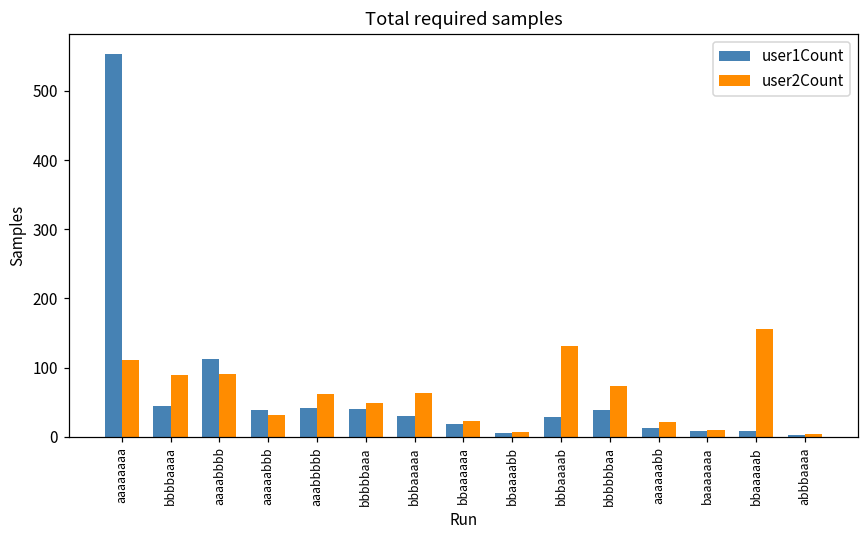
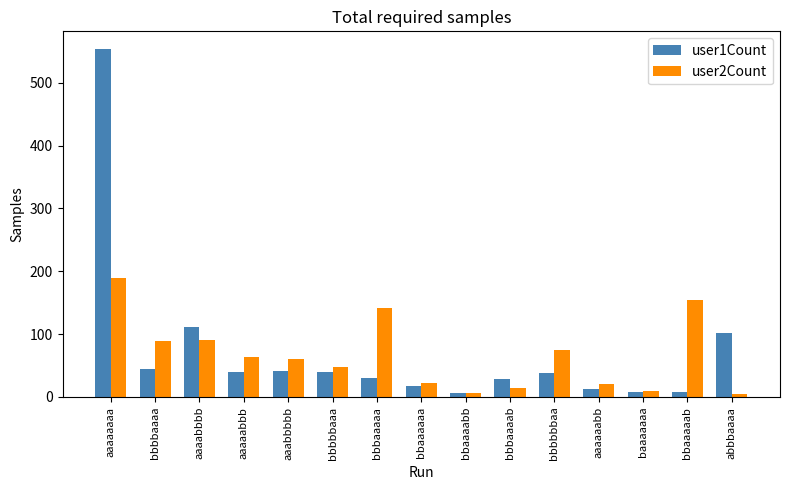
user2Count, aaaaaaaa: 110 -> 190
user2Count, aaaaabbb: 30 -> 60
user2Count, bbbaaaaa: 60 -> 140
user2Count, bbbaaaab: 130 -> 20
user1Count, abbbaaaa: 0 -> 100
